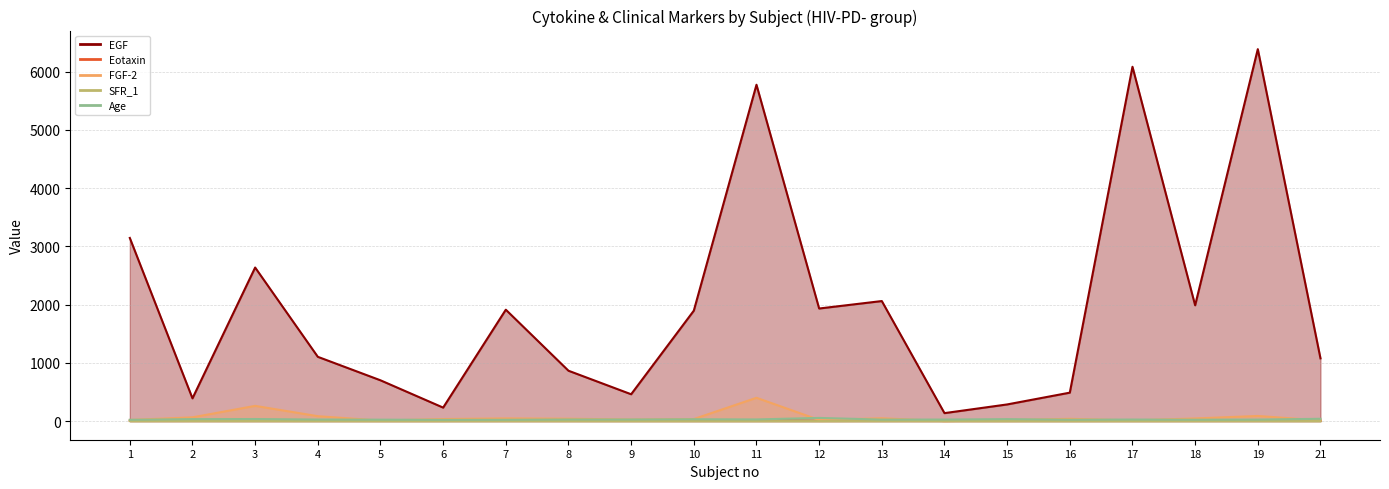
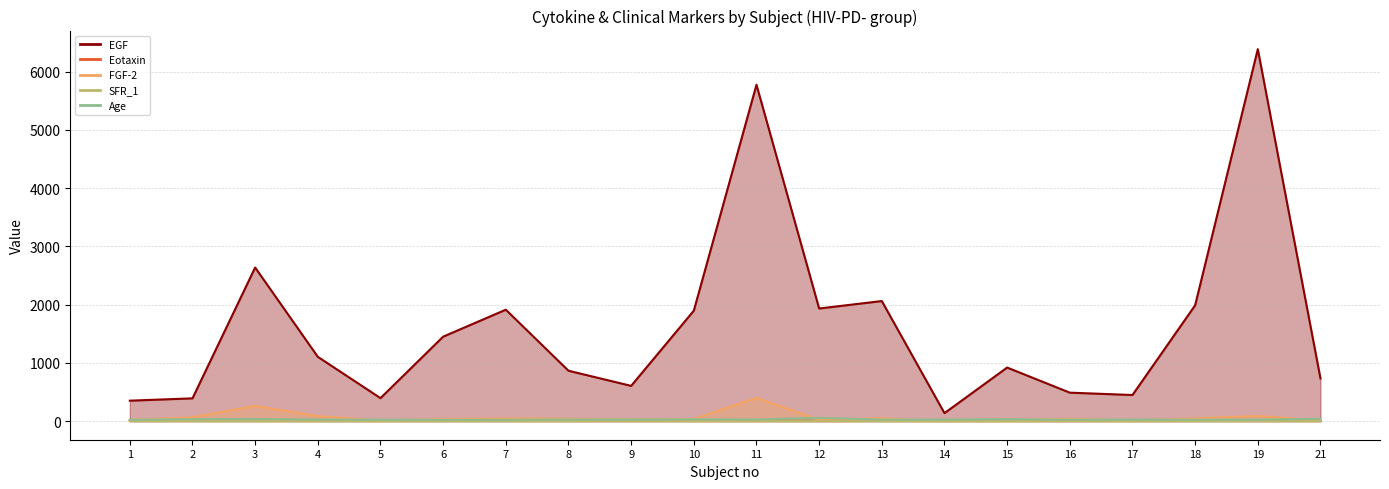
EGF, 1: 3100 -> 400
EGF, 5: 700 -> 400
EGF, 6: 200 -> 1500
EGF, 9: 500 -> 600
EGF, 15: 300 -> 900
EGF, 17: 6100 -> 400
EGF, 21: 1100 -> 700
